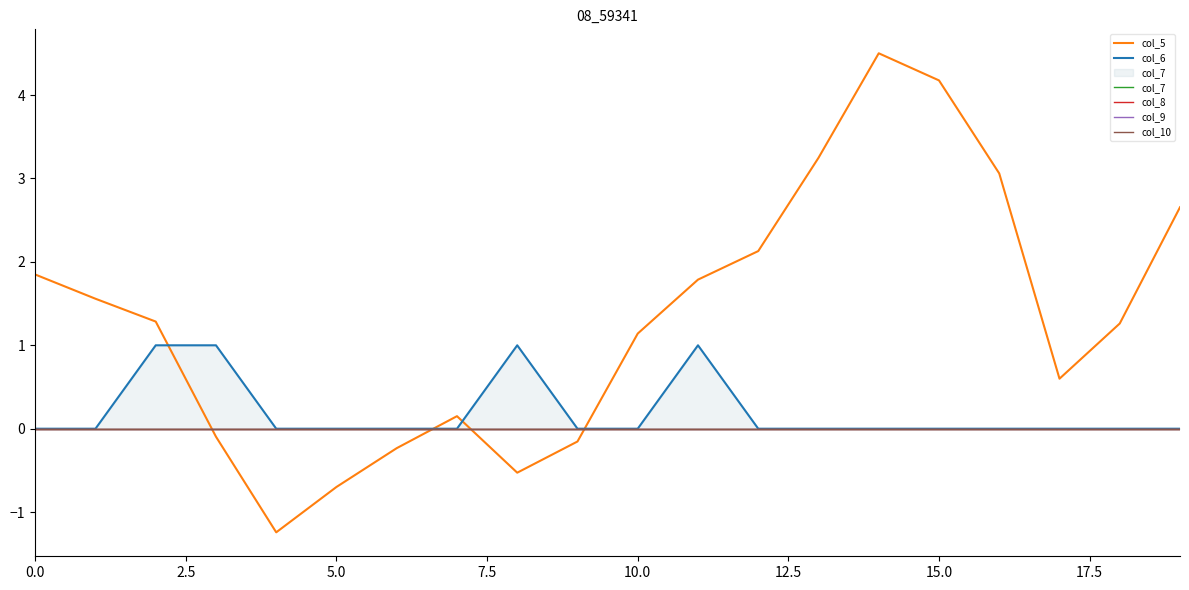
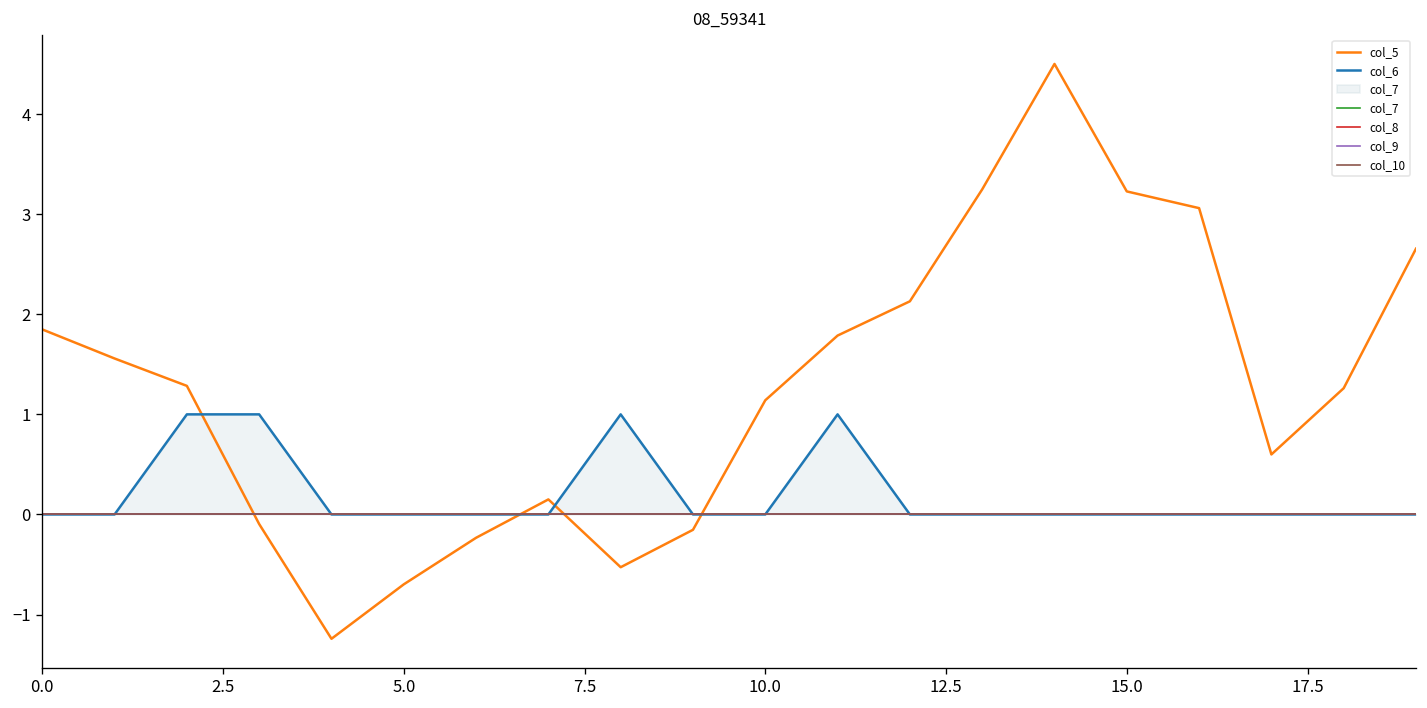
col_5, 15.0: 4.2 -> 3.2
